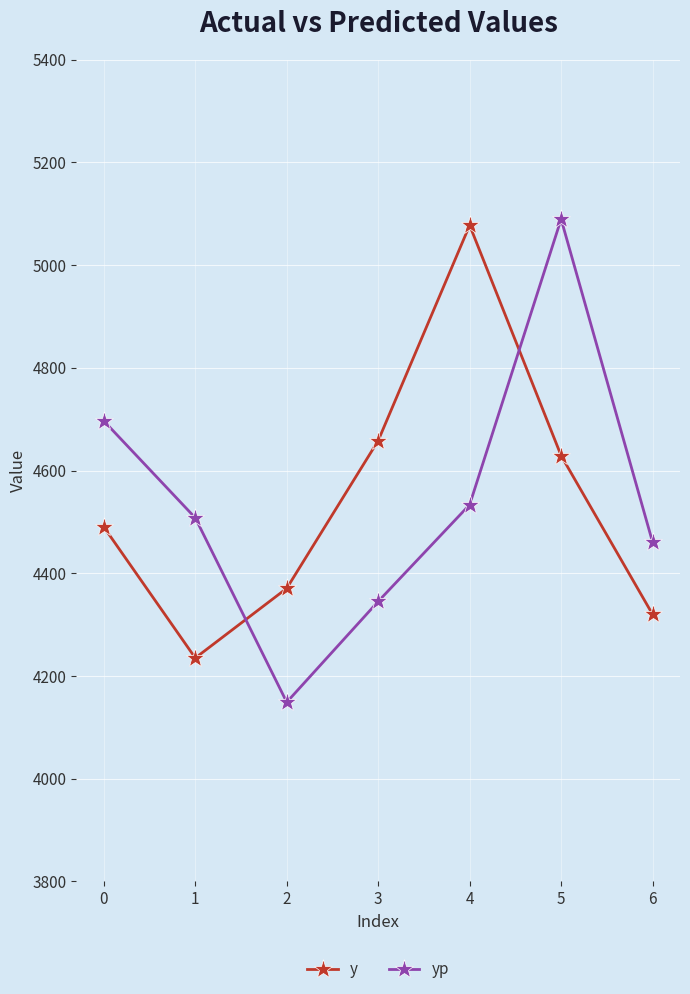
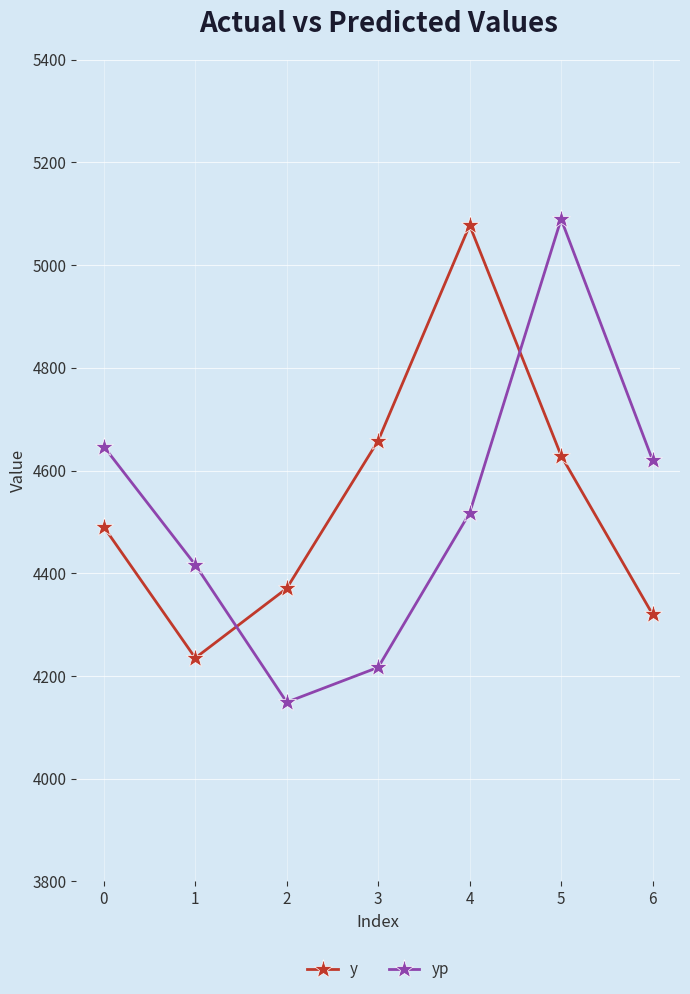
yp, 0: 4700 -> 4650
yp, 1: 4510 -> 4420
yp, 3: 4350 -> 4220
yp, 4: 4530 -> 4520
yp, 6: 4460 -> 4620
